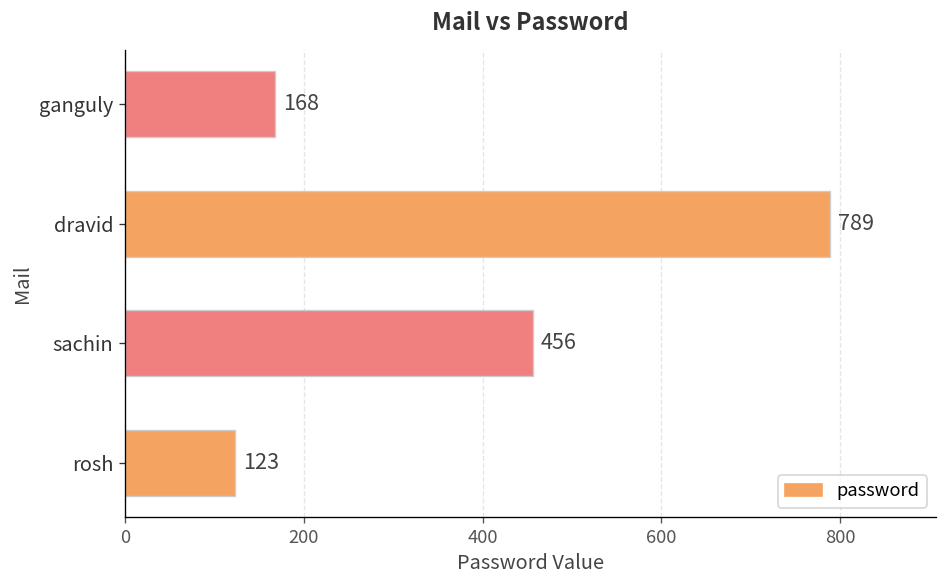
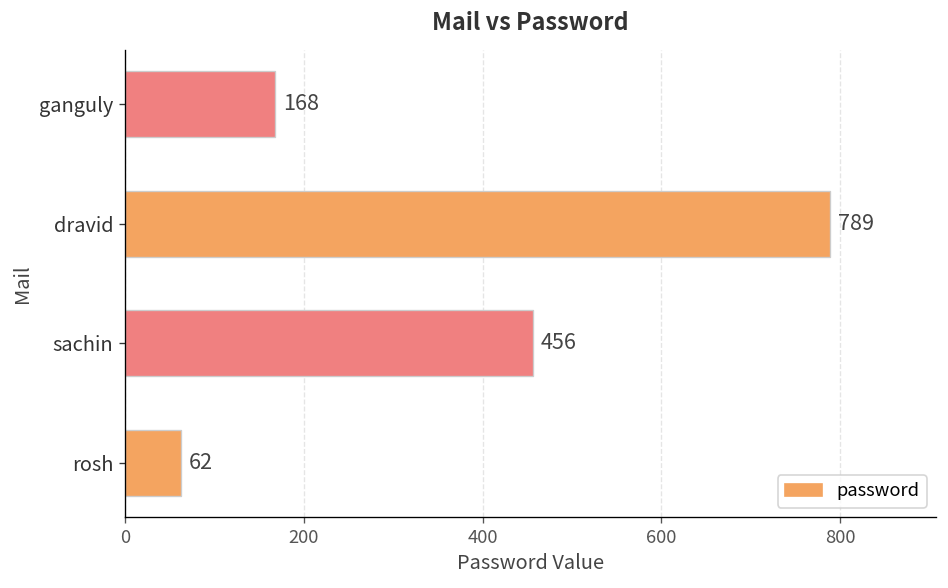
rosh: 123 -> 62
